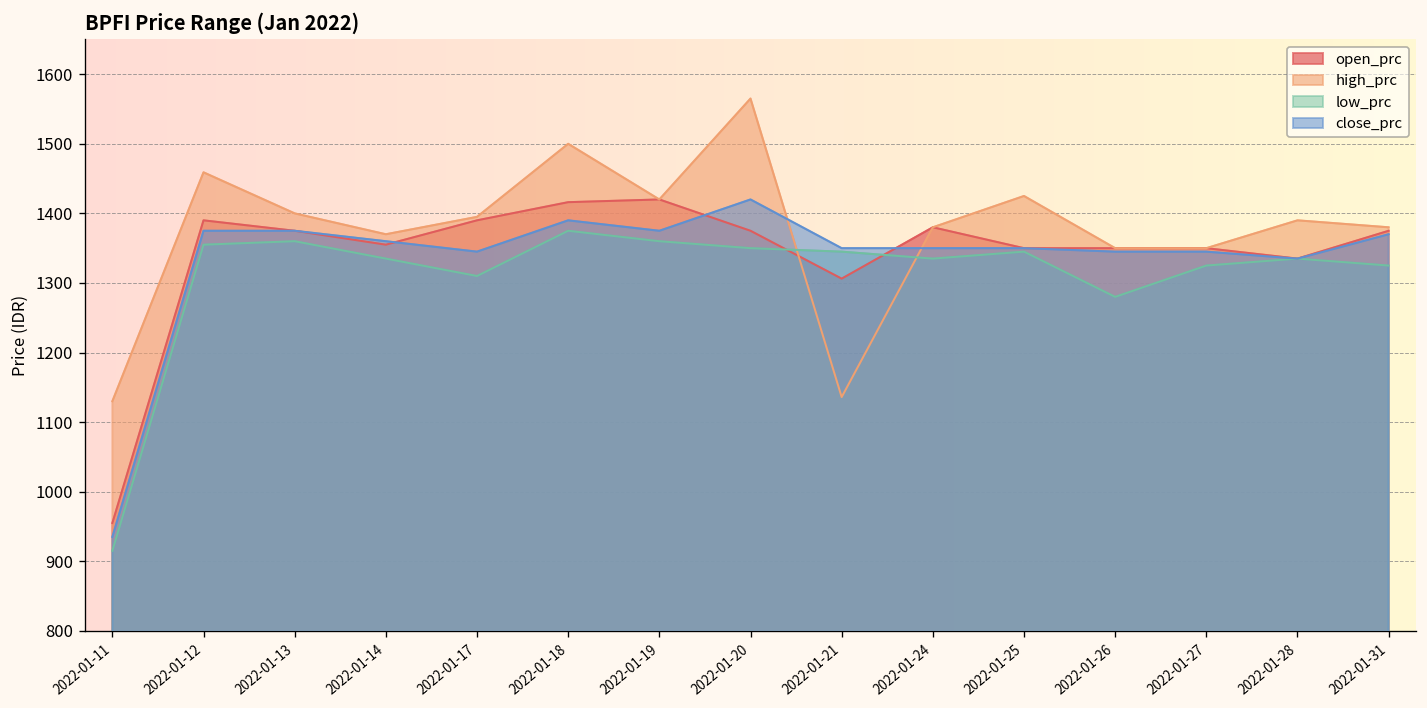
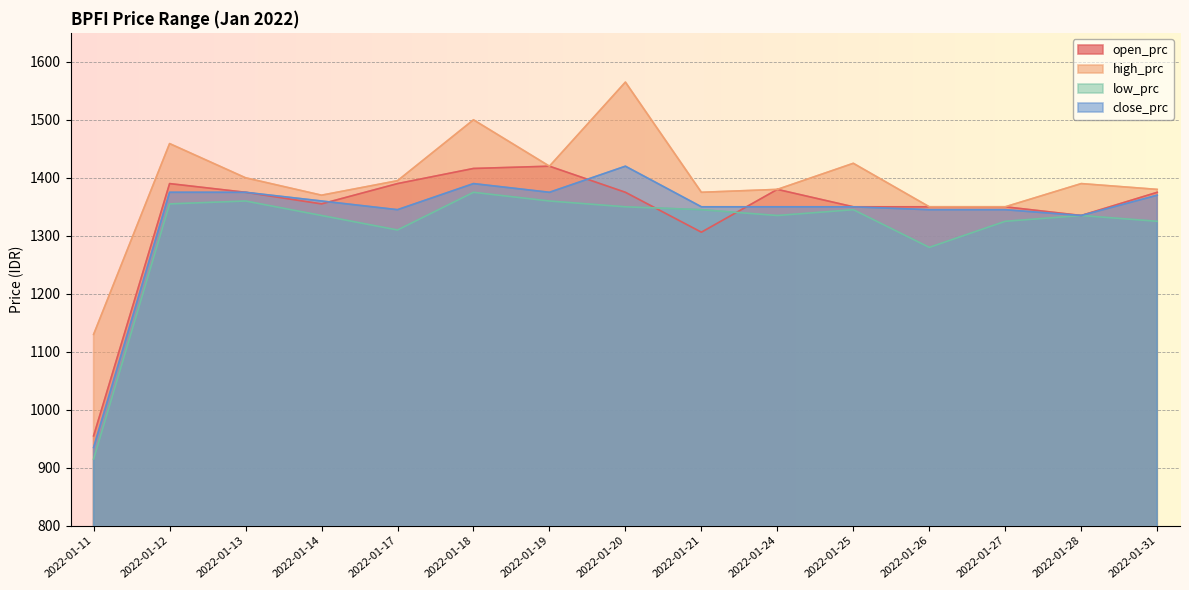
high_prc, 2022-01-21: 1140 -> 1380
